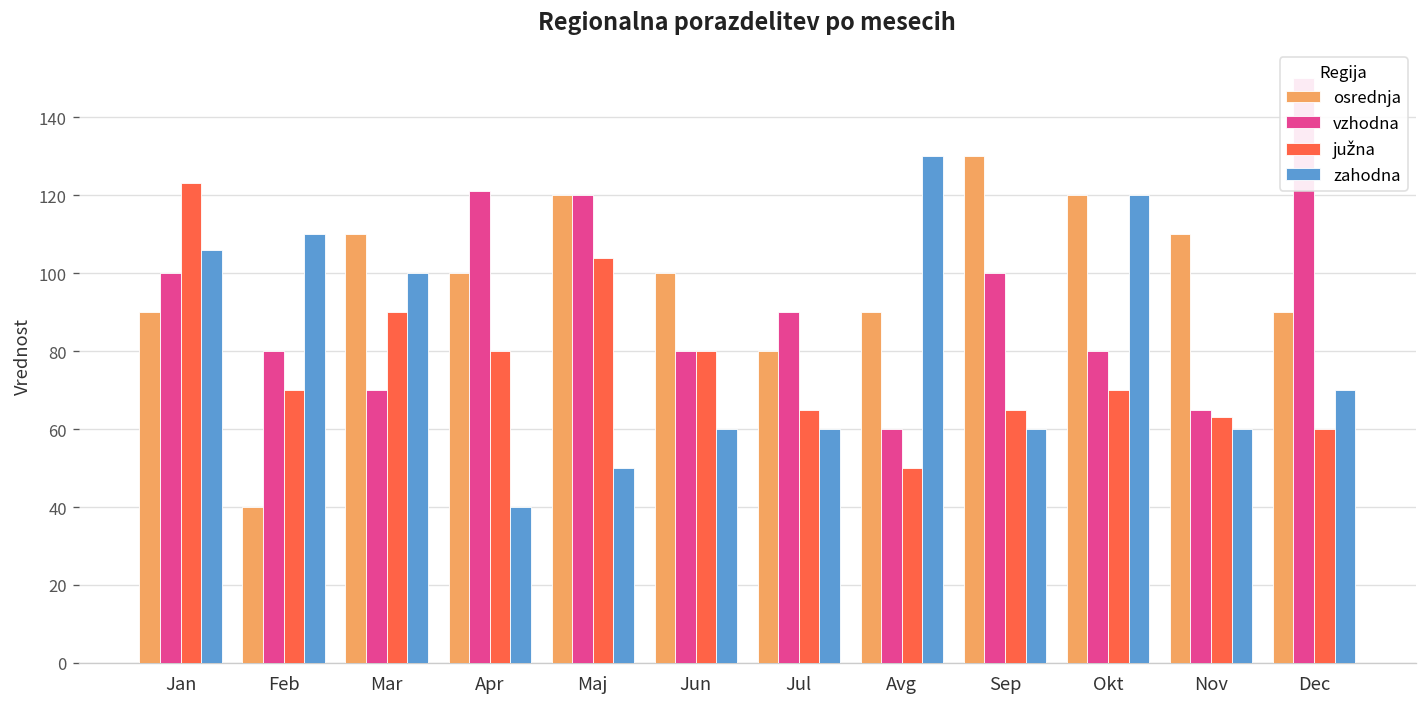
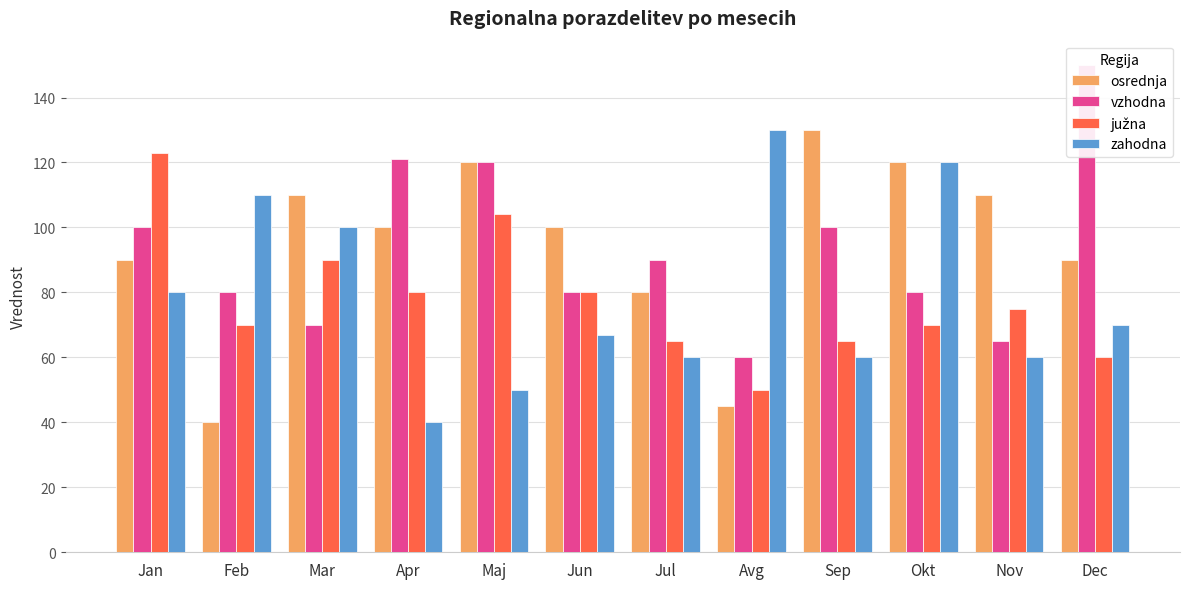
zahodna, Jan: 106 -> 80
zahodna, Jun: 60 -> 67
osrednja, Avg: 90 -> 45
južna, Nov: 63 -> 75
